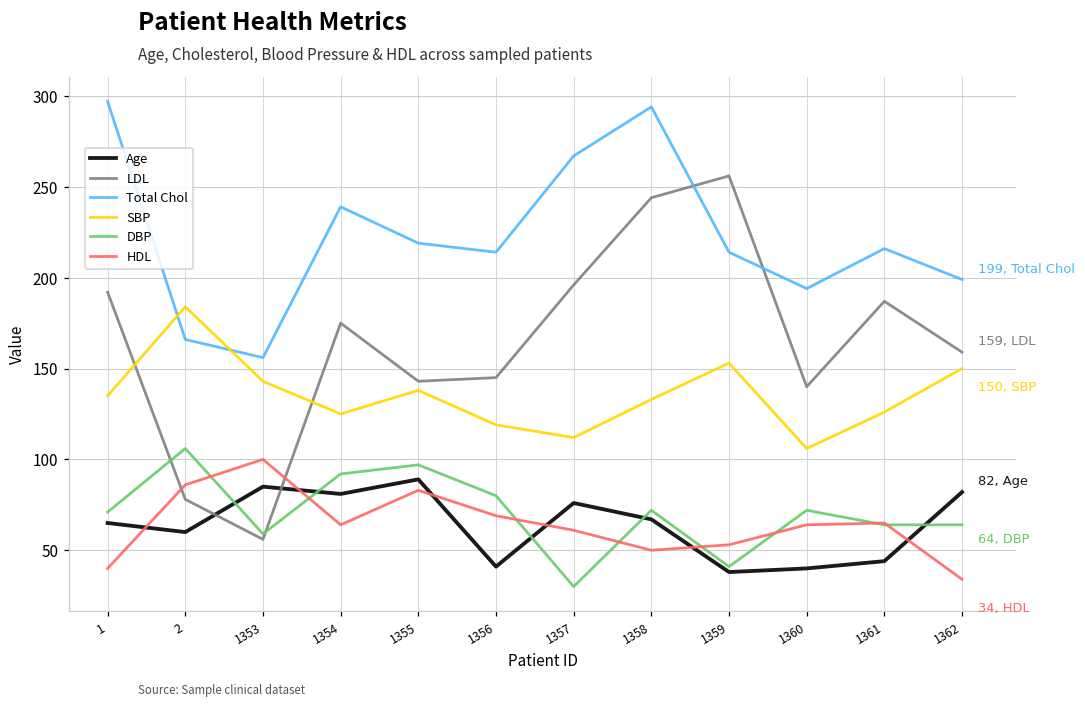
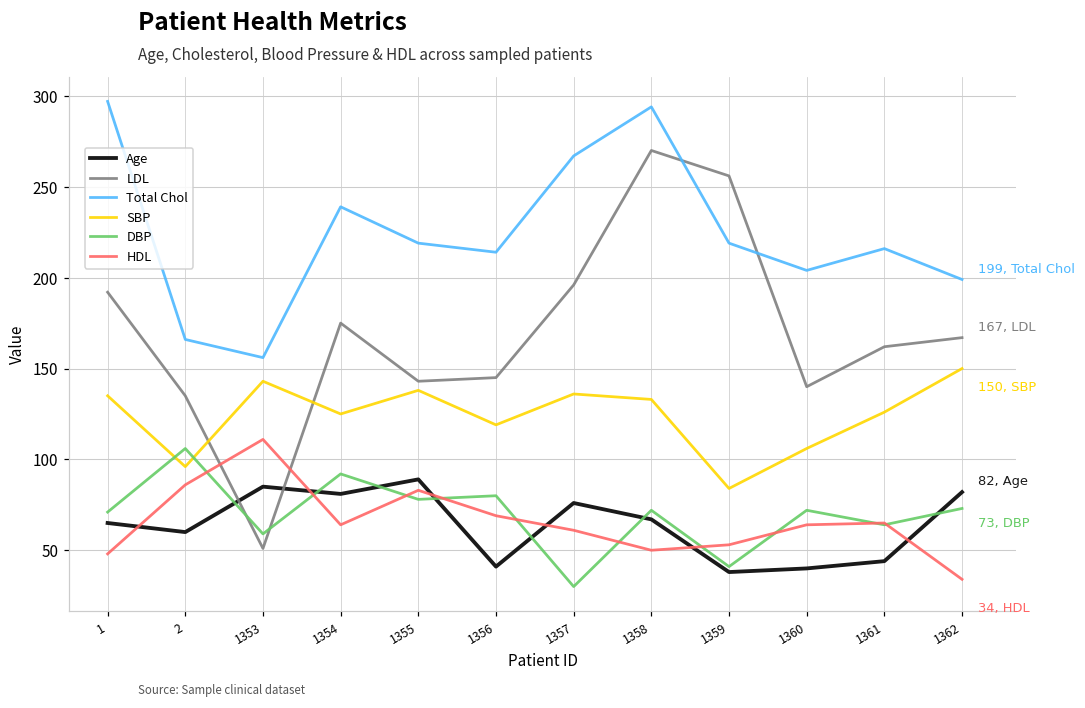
HDL, 1: 40 -> 48
LDL, 2: 78 -> 135
SBP, 2: 184 -> 96
LDL, 1353: 56 -> 51
HDL, 1353: 100 -> 111
DBP, 1355: 97 -> 78
SBP, 1357: 112 -> 136
LDL, 1358: 244 -> 270
Total Chol, 1359: 214 -> 219
SBP, 1359: 153 -> 84
Total Chol, 1360: 194 -> 204
LDL, 1361: 187 -> 162
LDL, 1362: 159, -> 167,
DBP, 1362: 64, -> 73,
